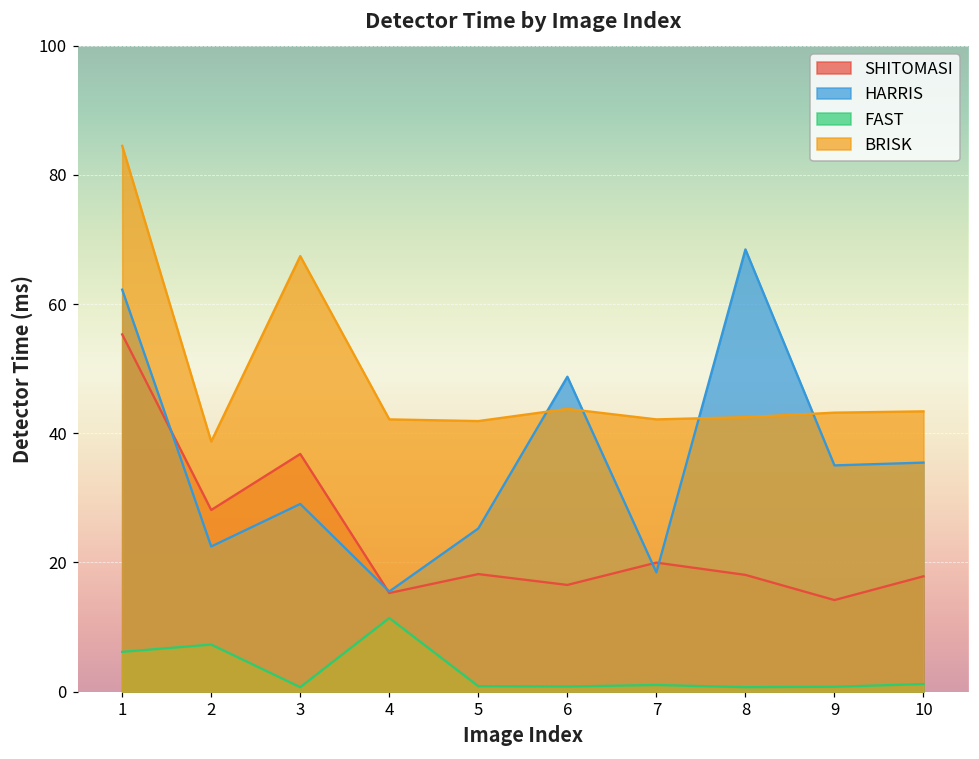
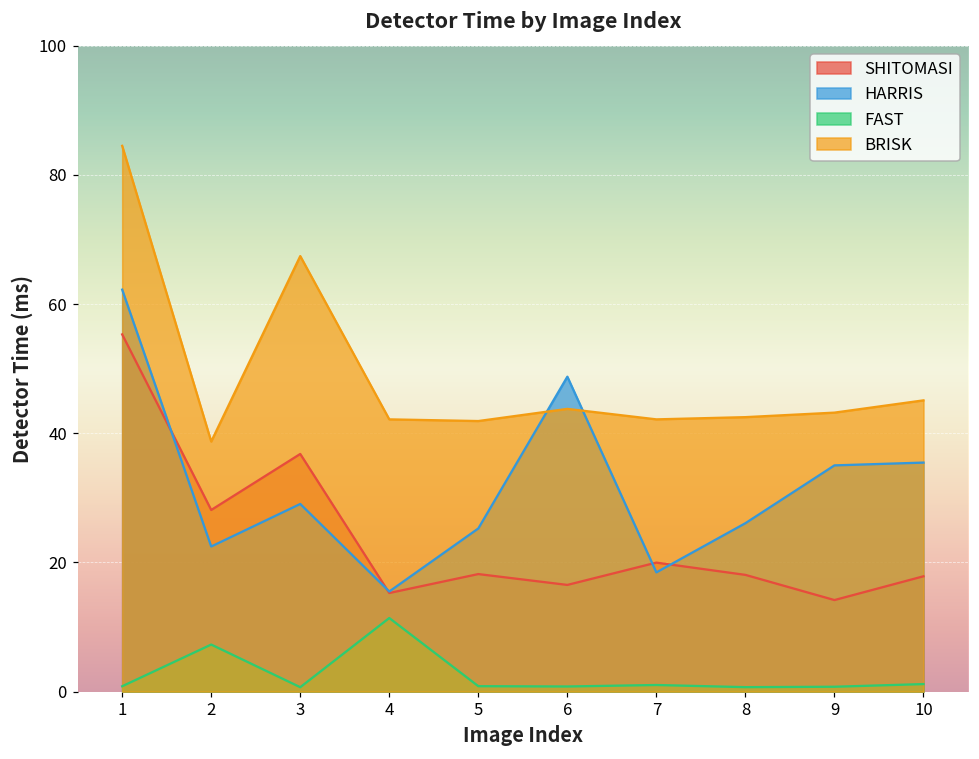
FAST, 1: 6 -> 1
HARRIS, 8: 68 -> 26
BRISK, 10: 43 -> 45
